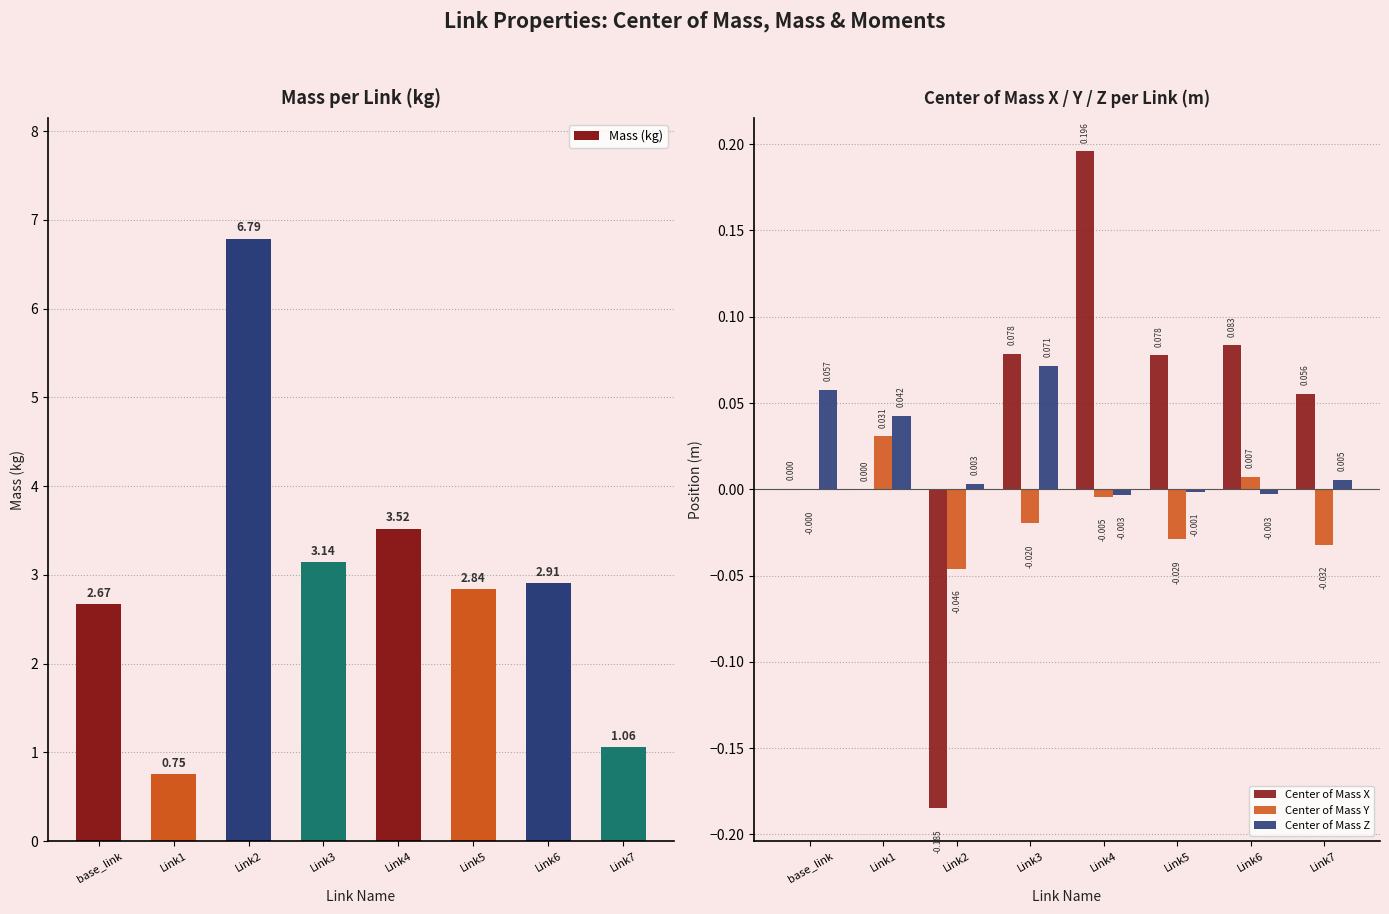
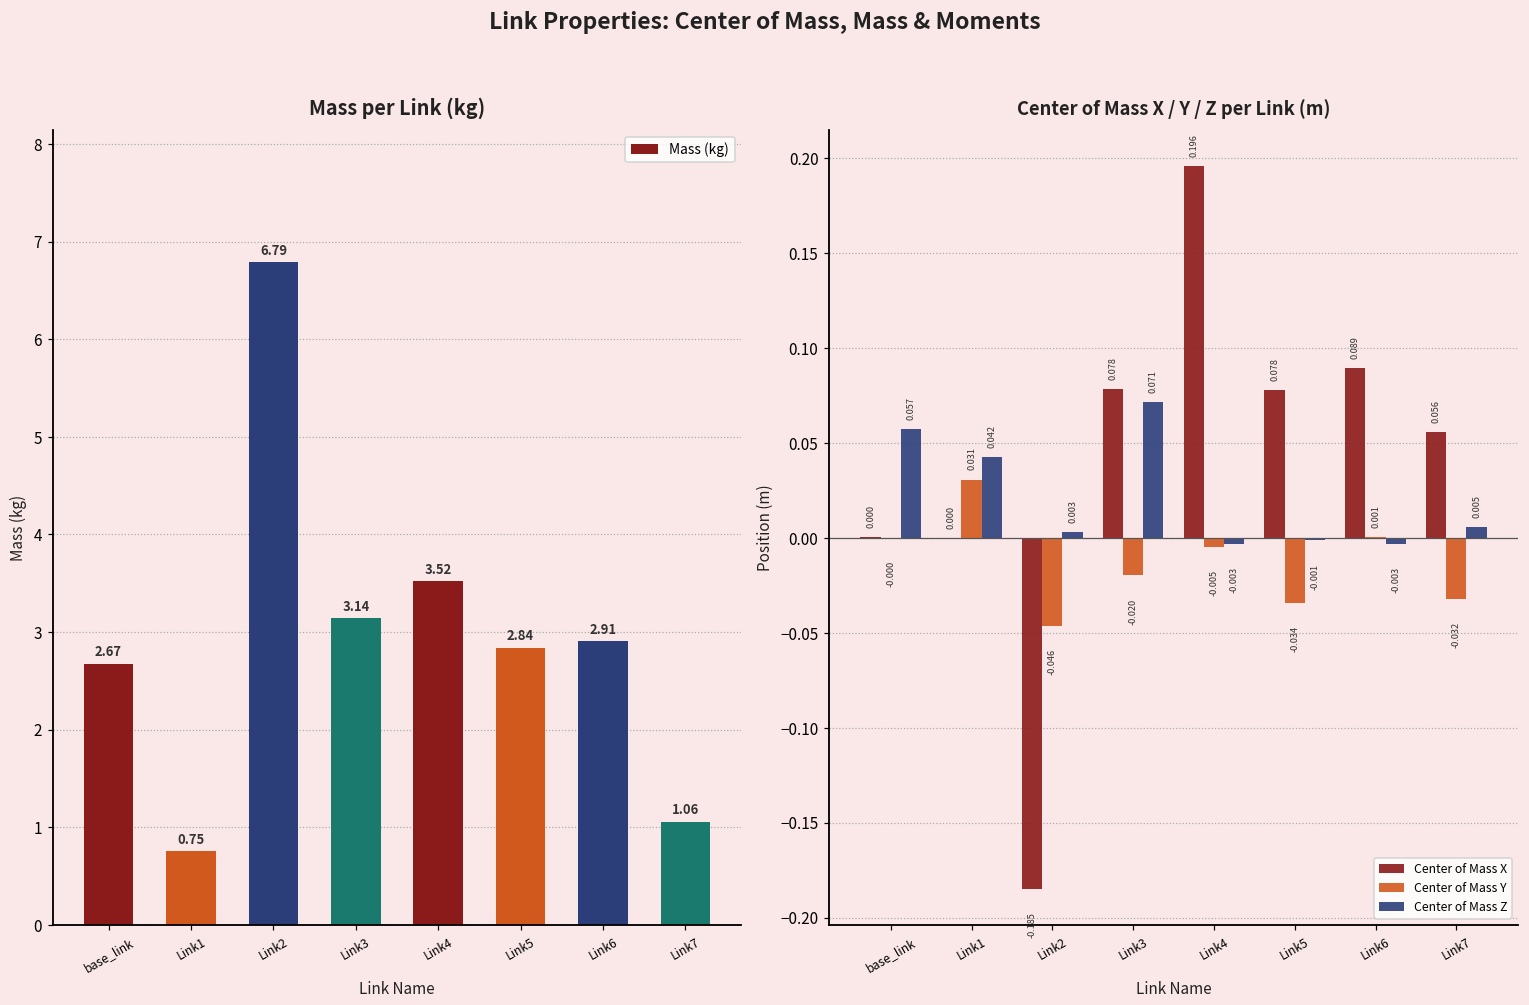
Center of Mass X / Y / Z per Link (m), Center of Mass Y, Link5: -0.029 -> -0.034
Center of Mass X / Y / Z per Link (m), Center of Mass X, Link6: 0.083 -> 0.089
Center of Mass X / Y / Z per Link (m), Center of Mass Y, Link6: 0.007 -> 0.001
